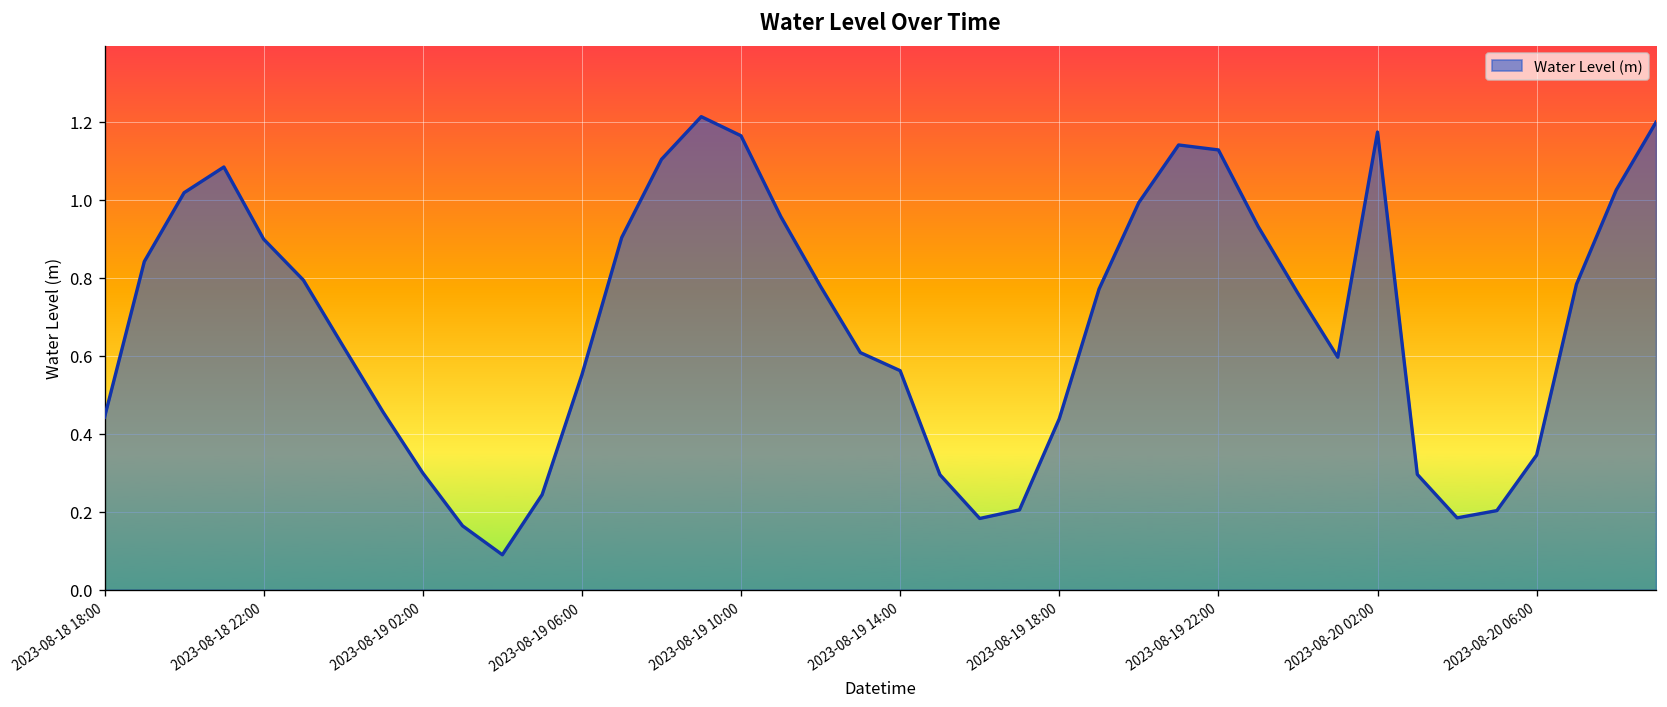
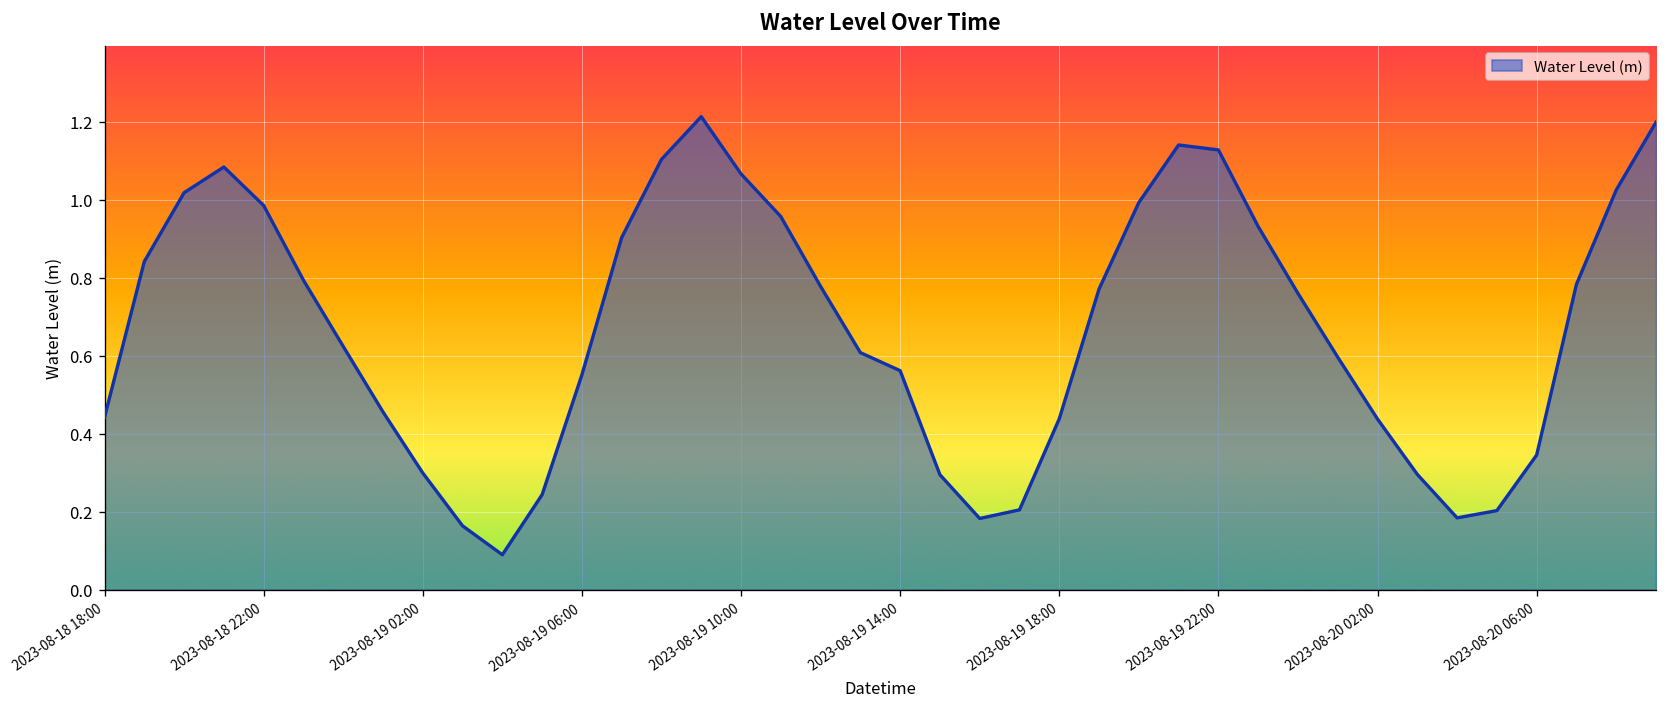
2023-08-18 22:00: 0.90 -> 0.99
2023-08-19 10:00: 1.16 -> 1.07
2023-08-20 02:00: 1.17 -> 0.44
